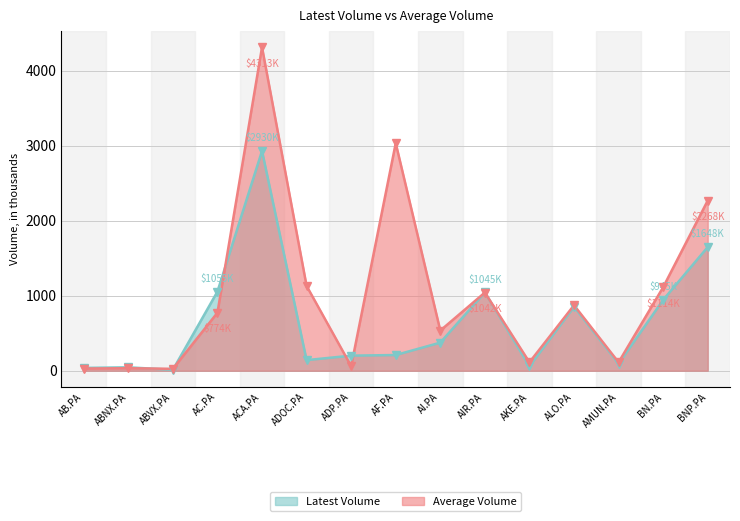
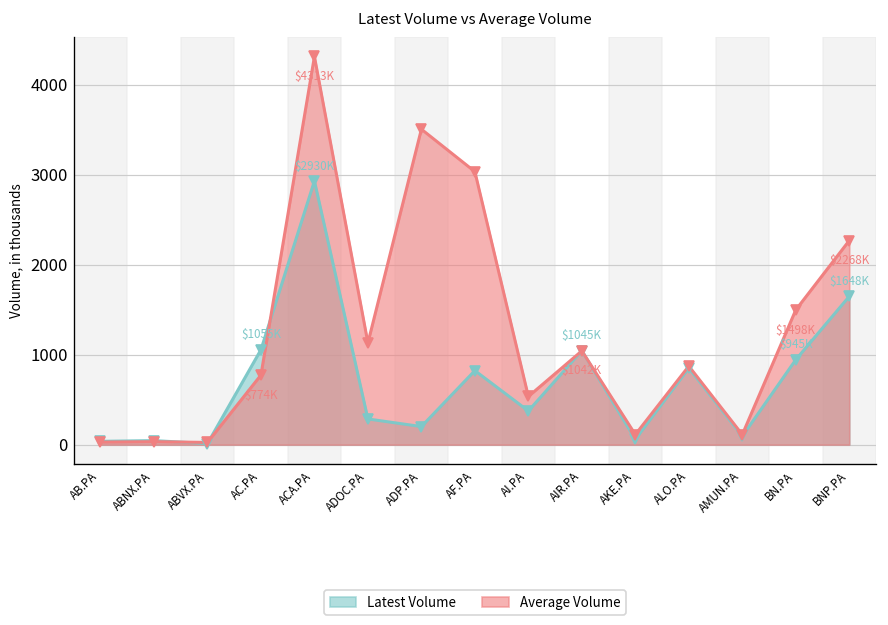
Latest Volume, ADOC.PA: 100 -> 300
Average Volume, ADP.PA: 100 -> 3500
Latest Volume, AF.PA: 200 -> 800
Average Volume, BN.PA: 1100 -> 1500
